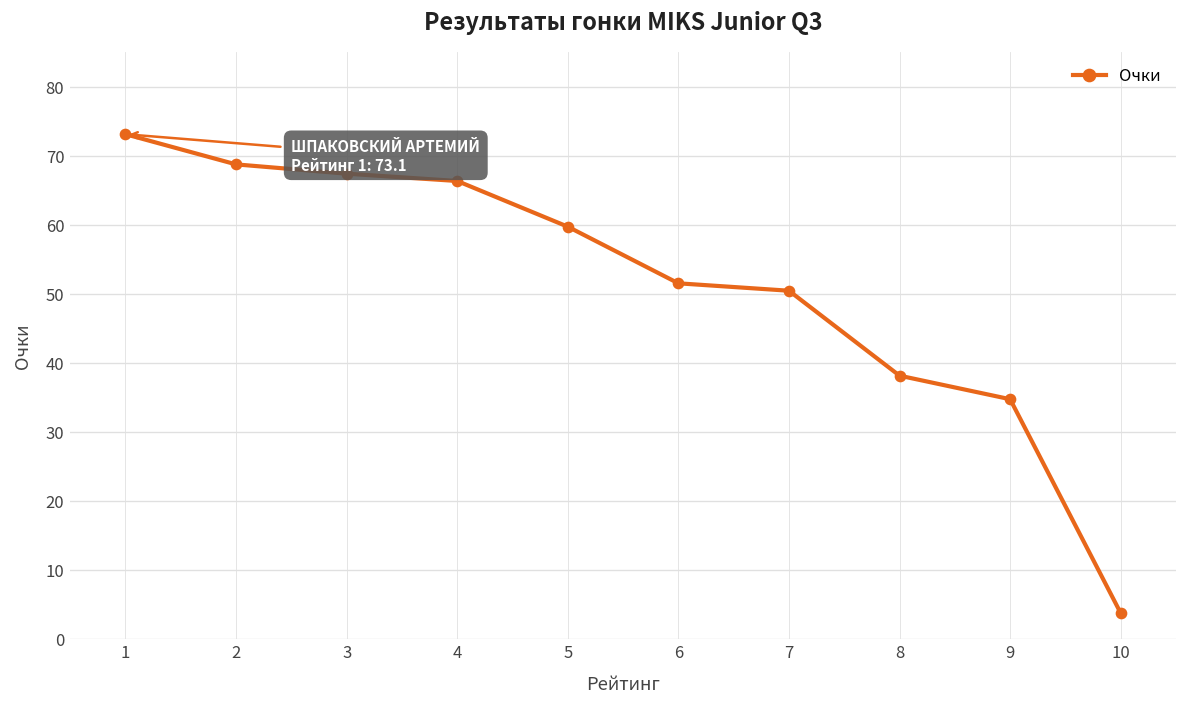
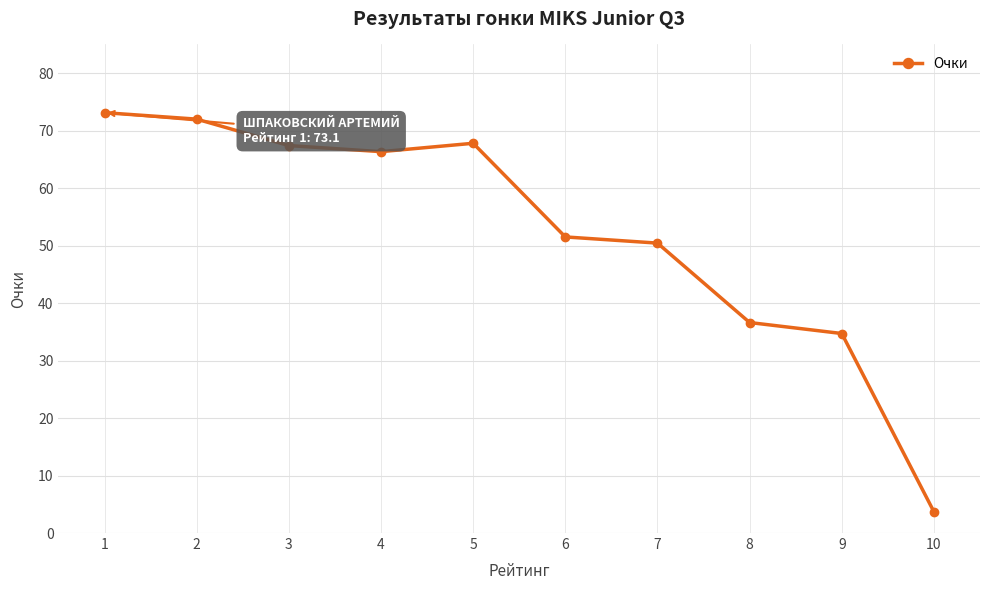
2: 69 -> 72
5: 60 -> 68
8: 38 -> 37
